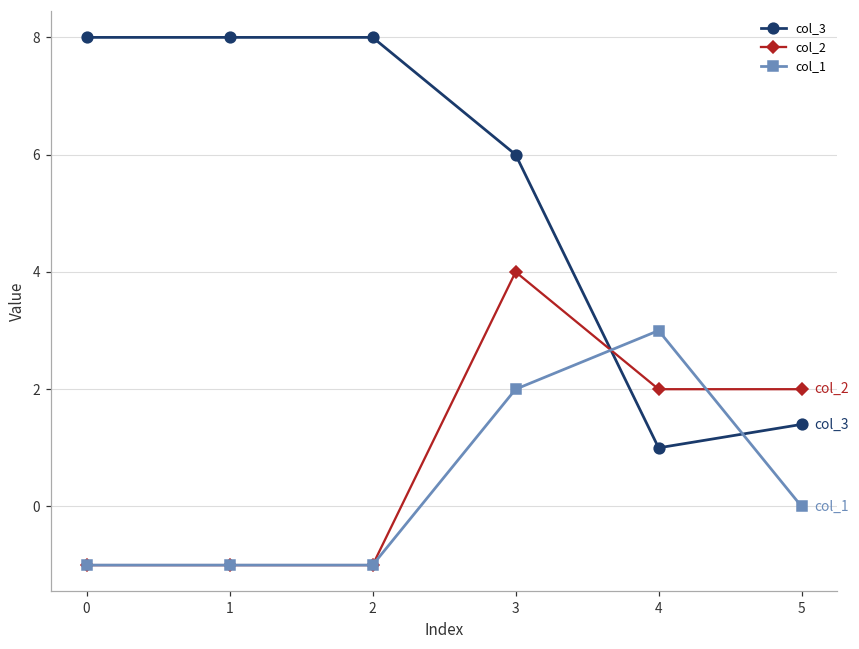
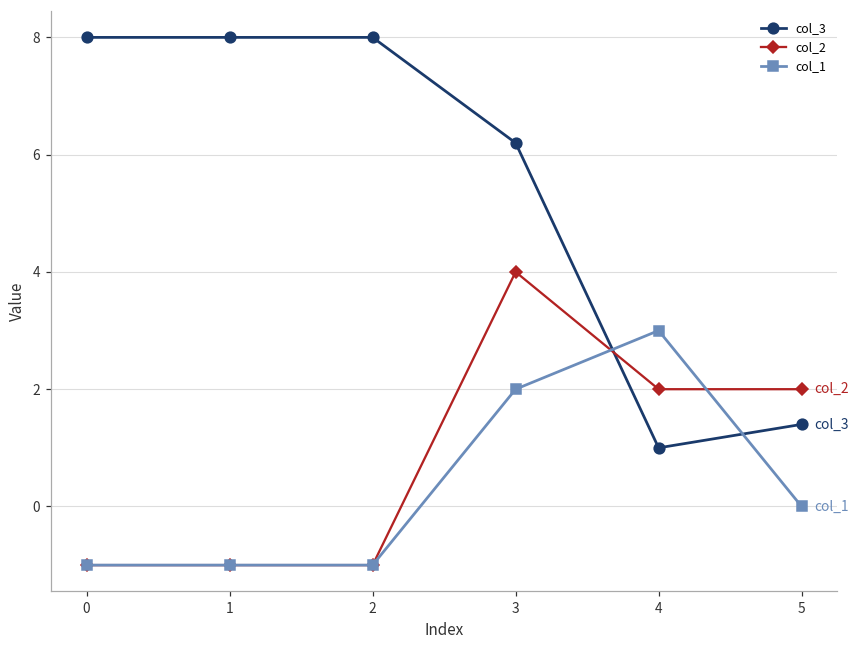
col_3, 3: 6.0 -> 6.2
